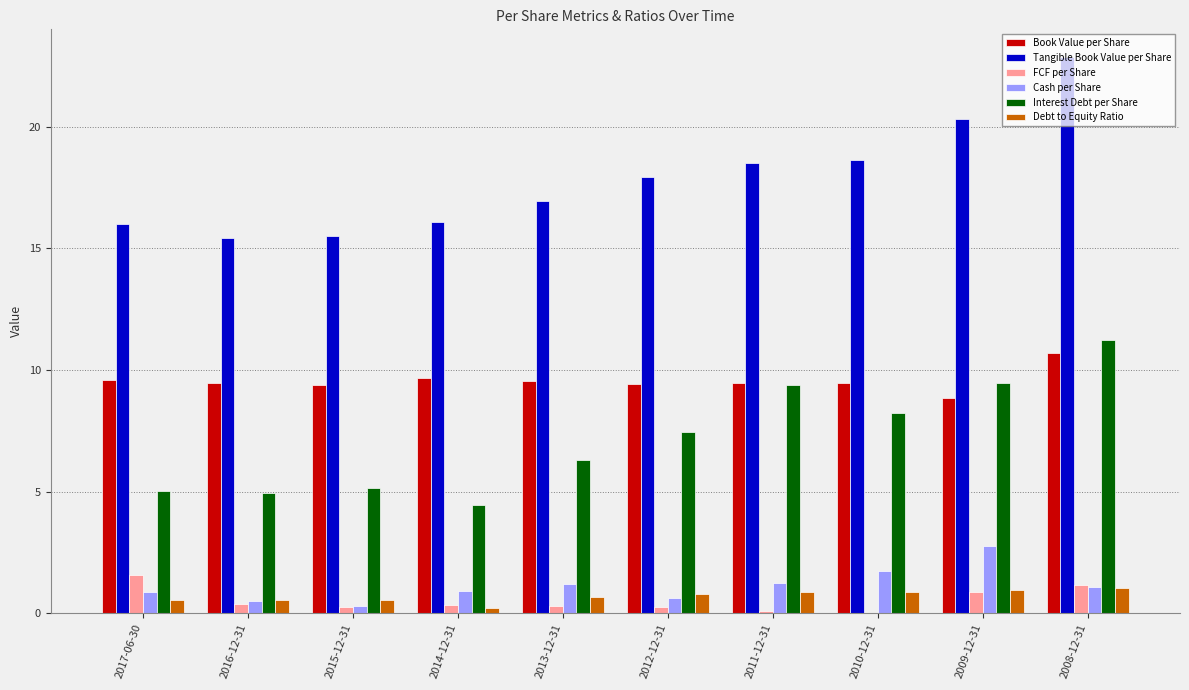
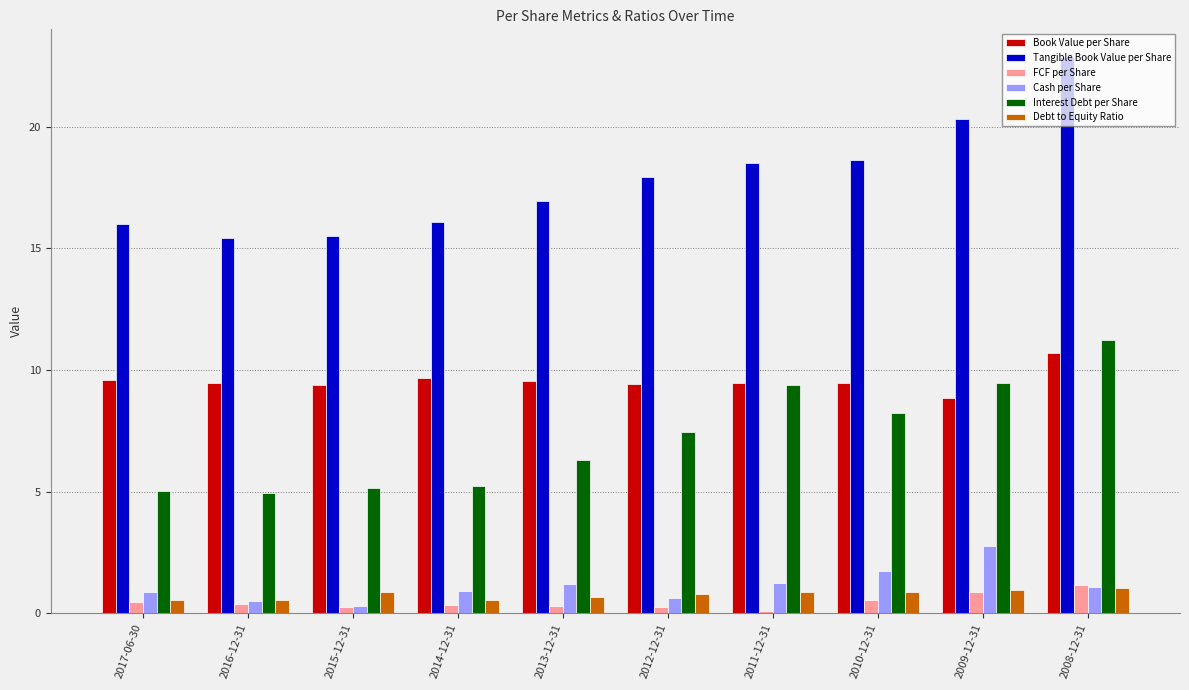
FCF per Share, 2017-06-30: 1.6 -> 0.5
Debt to Equity Ratio, 2015-12-31: 0.5 -> 0.9
Interest Debt per Share, 2014-12-31: 4.4 -> 5.2
Debt to Equity Ratio, 2014-12-31: 0.2 -> 0.5
FCF per Share, 2010-12-31: 0.0 -> 0.6
